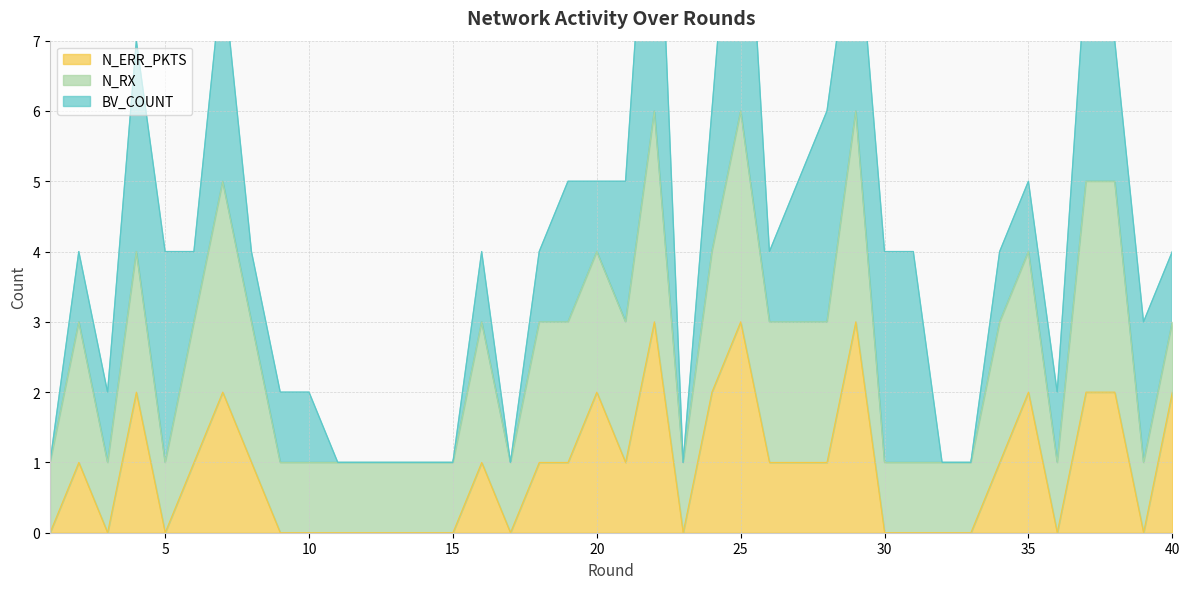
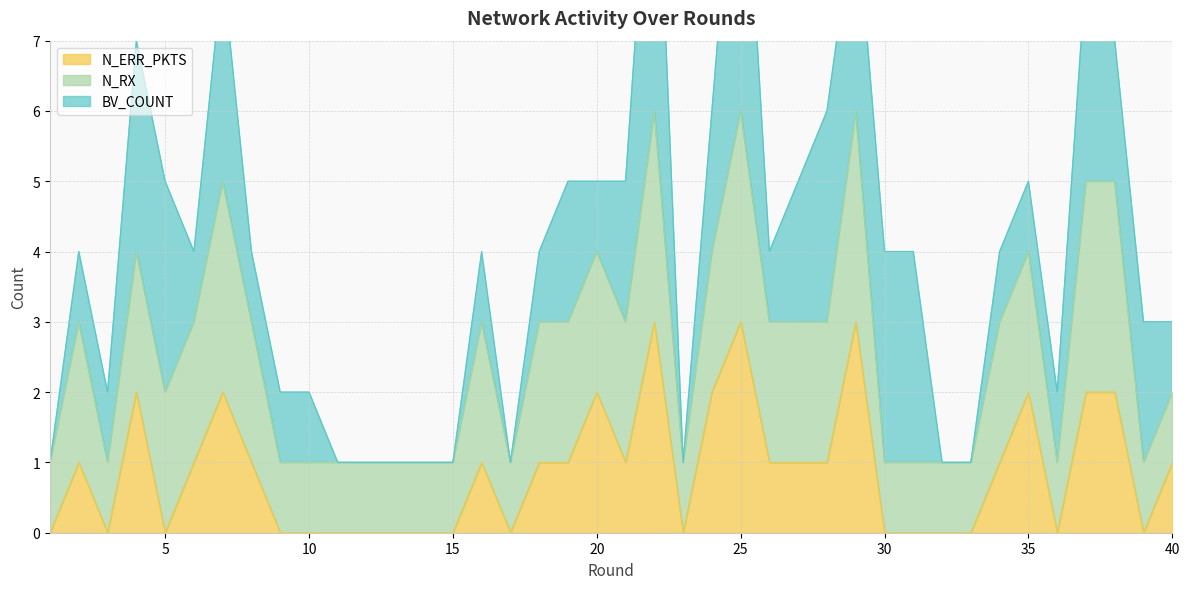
N_RX, 5: 1 -> 2
N_ERR_PKTS, 40: 2 -> 1
